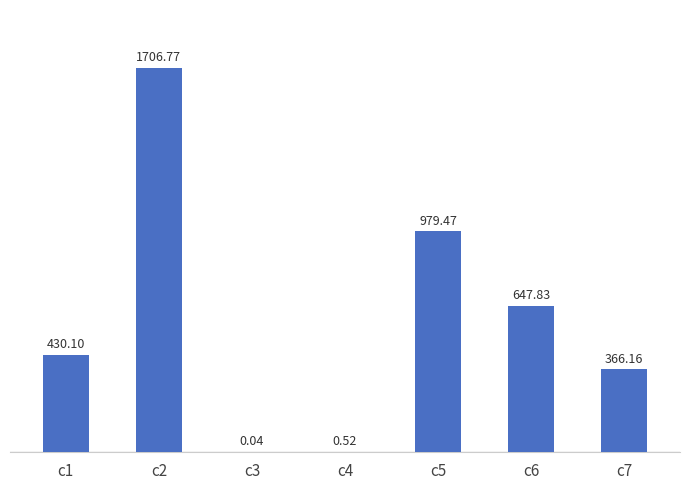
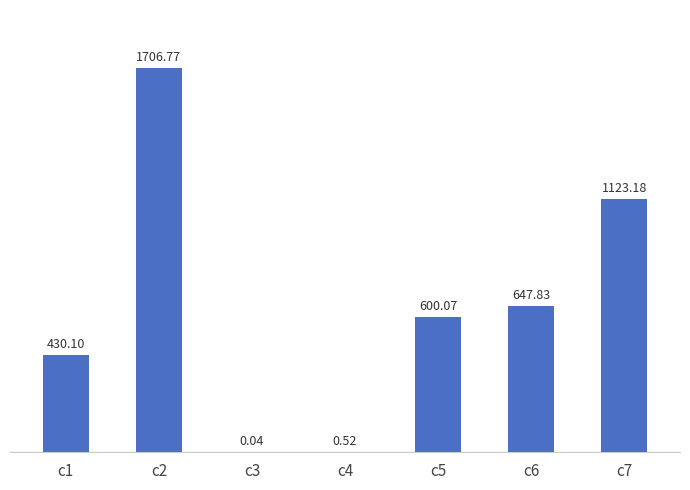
c5: 979.47 -> 600.07
c7: 366.16 -> 1123.18
